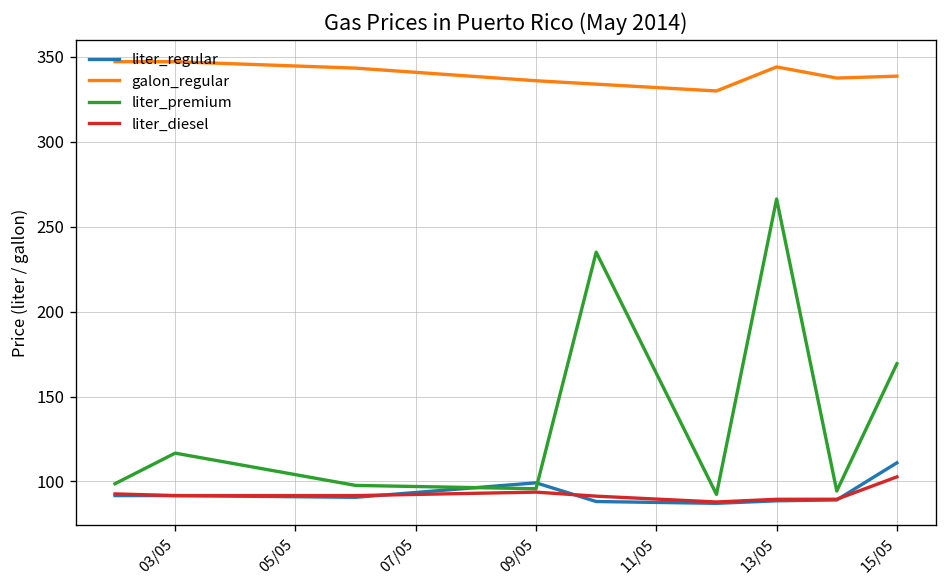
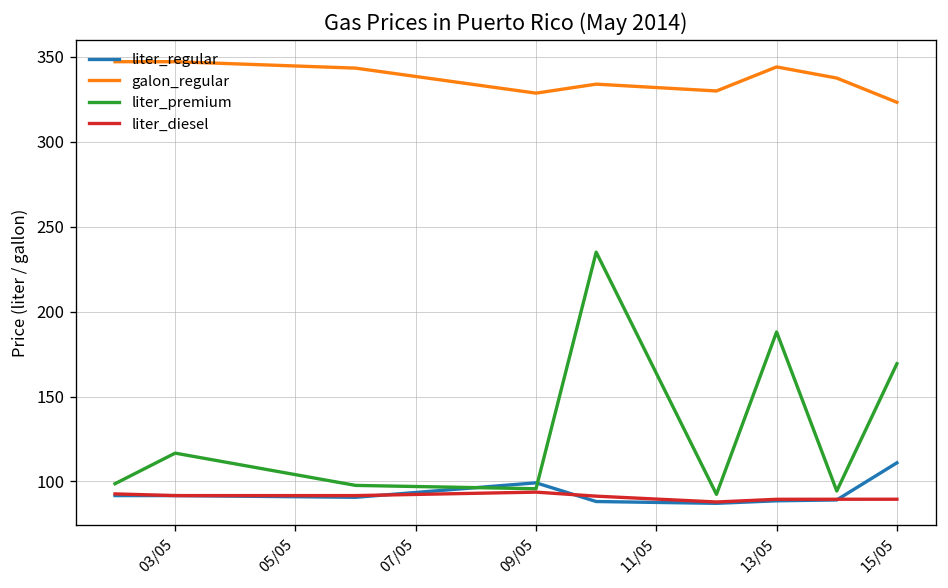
galon_regular, 09/05: 336 -> 329
liter_premium, 13/05: 266 -> 188
galon_regular, 15/05: 339 -> 323
liter_diesel, 15/05: 103 -> 90
